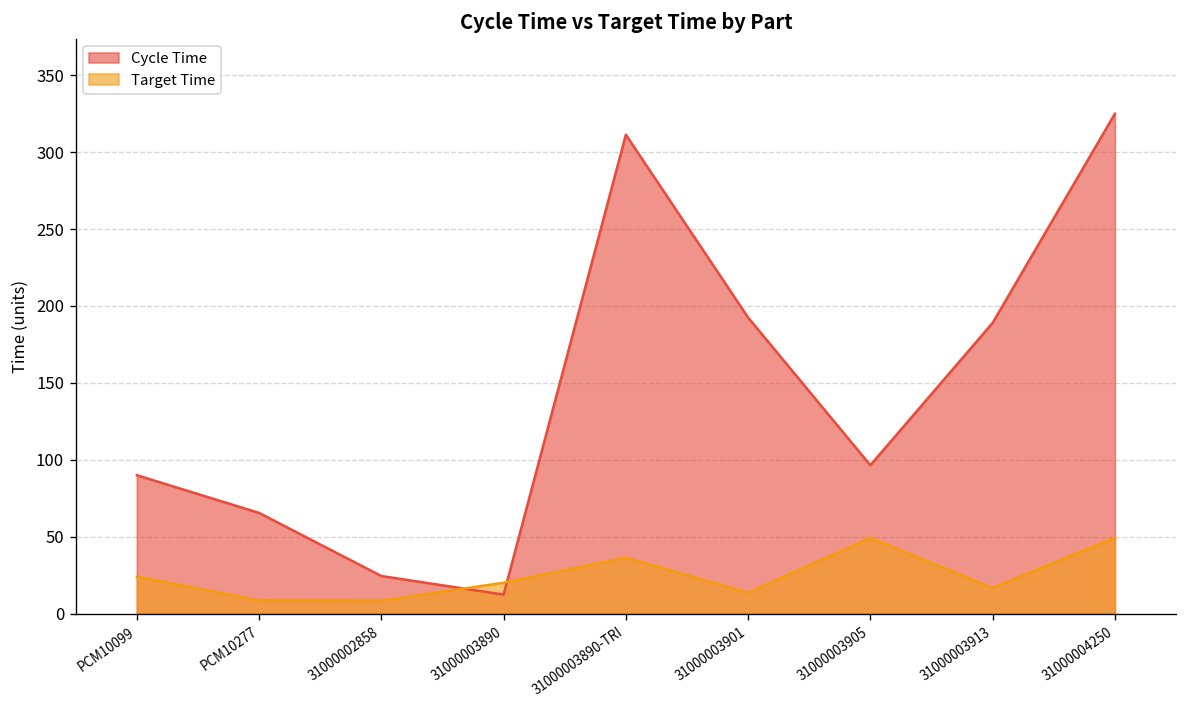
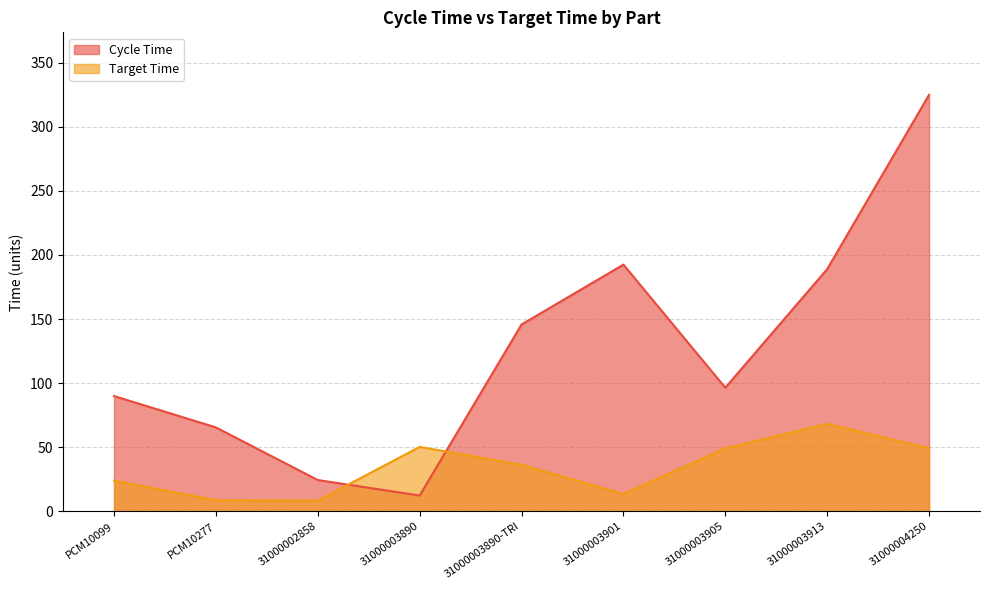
Target Time, 31000003890: 20 -> 50
Cycle Time, 31000003890-TRI: 311 -> 146
Target Time, 31000003913: 17 -> 68
